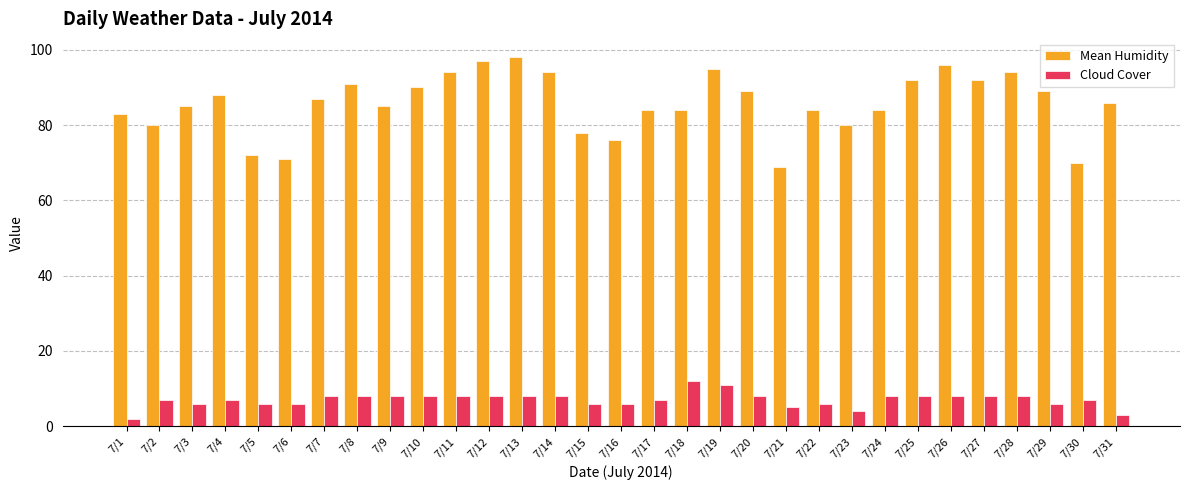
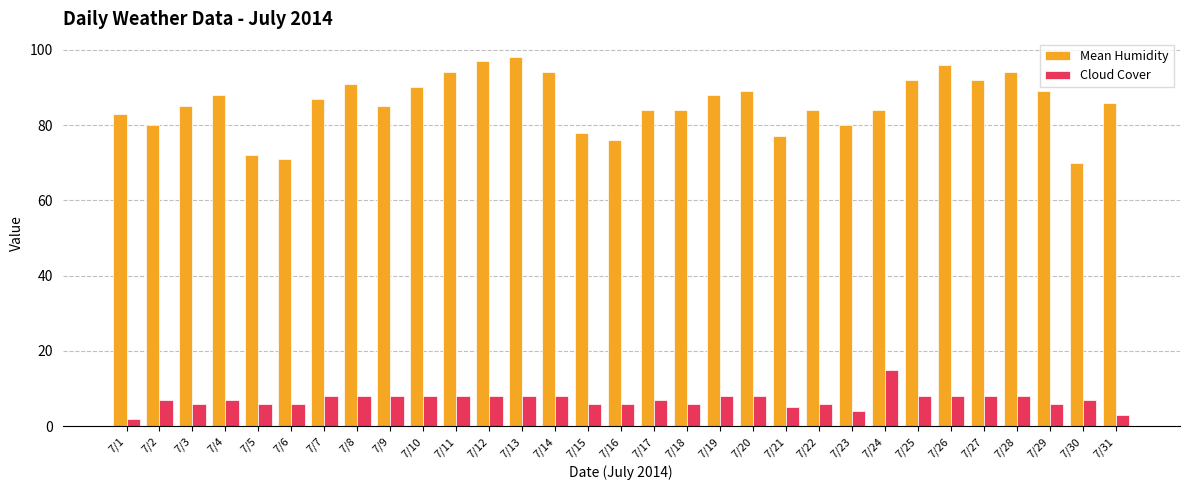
Cloud Cover, 7/18: 12 -> 6
Mean Humidity, 7/19: 95 -> 88
Cloud Cover, 7/19: 11 -> 8
Mean Humidity, 7/21: 69 -> 77
Cloud Cover, 7/24: 8 -> 15
